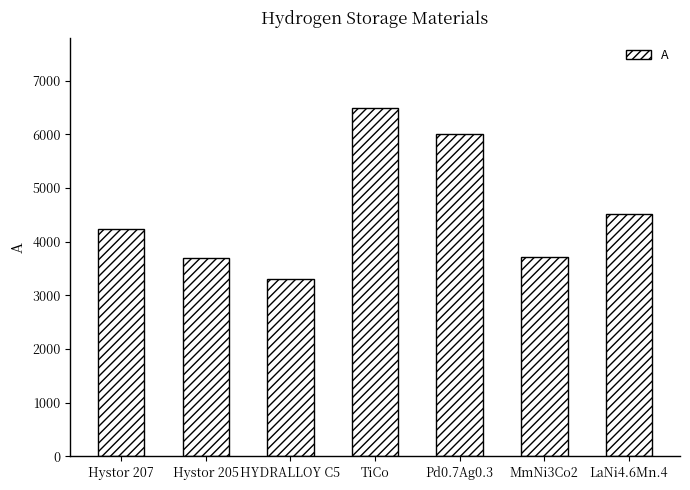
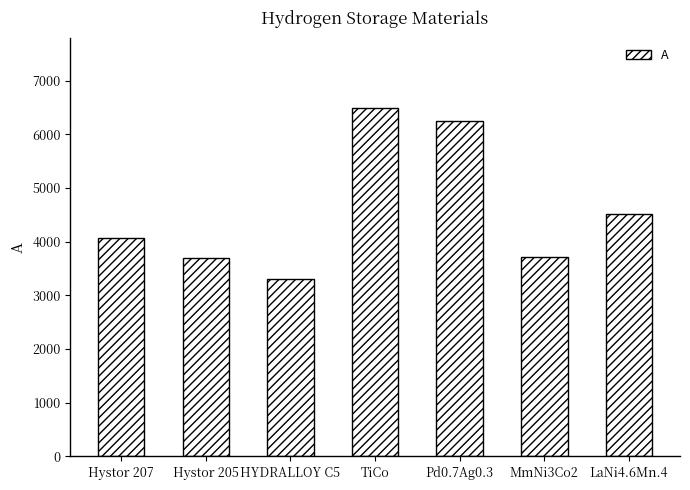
Hystor 207: 4200 -> 4100
Pd0.7Ag0.3: 6000 -> 6200
